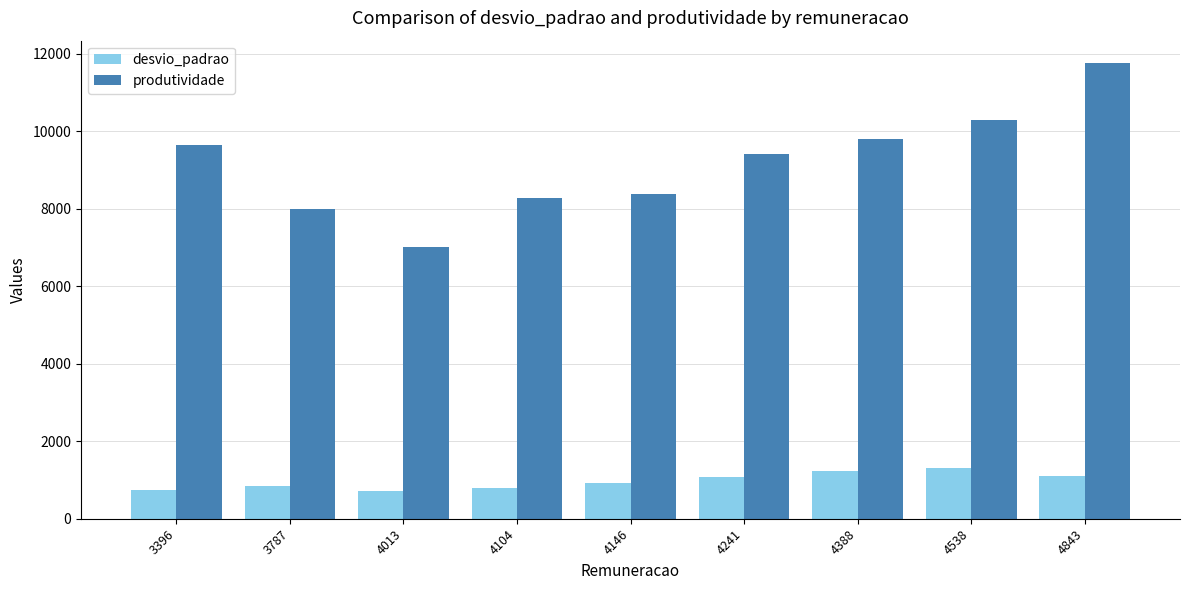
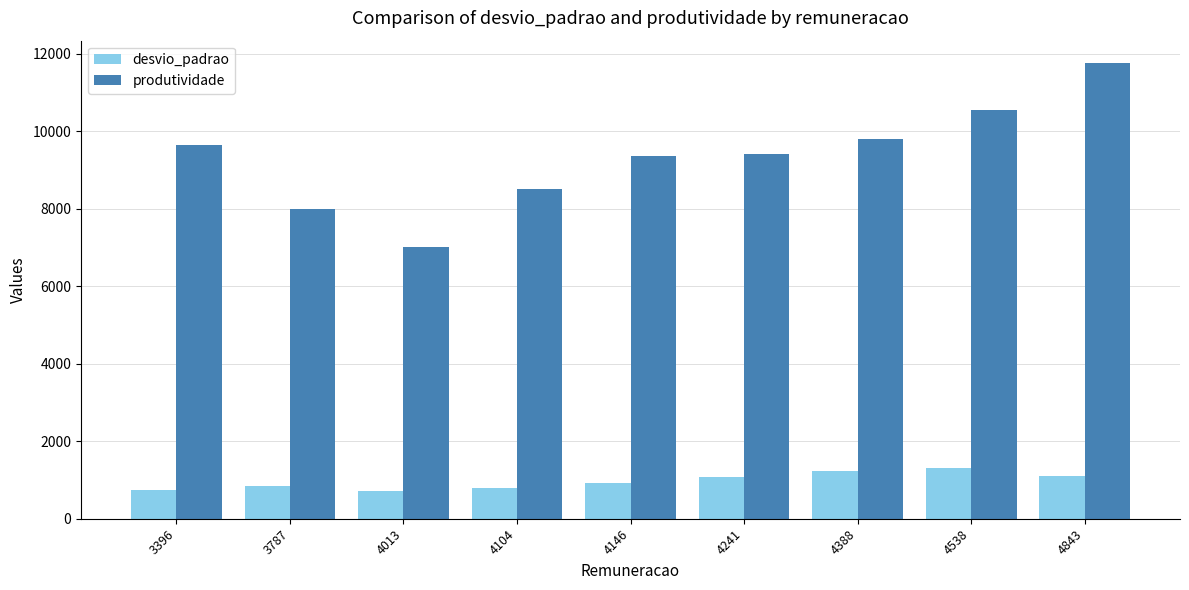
produtividade, 4104: 8300 -> 8500
produtividade, 4146: 8400 -> 9400
produtividade, 4538: 10300 -> 10600
